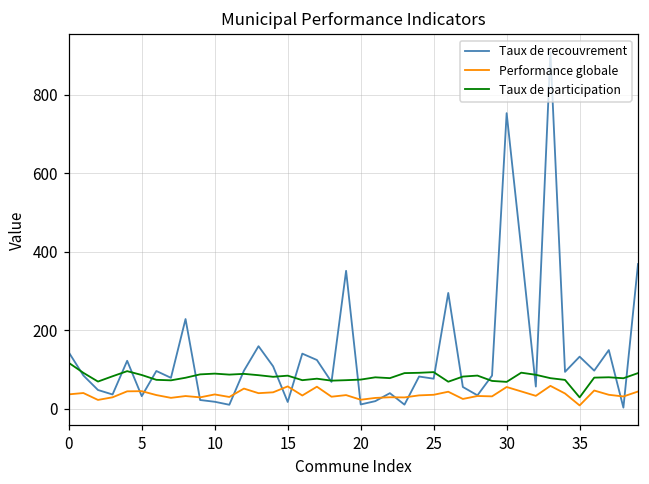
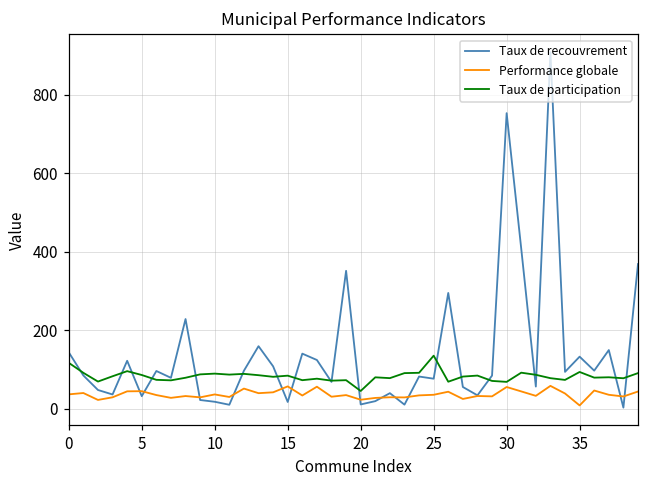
Taux de participation, 20: 70 -> 50
Taux de participation, 25: 90 -> 140
Taux de participation, 35: 30 -> 90
